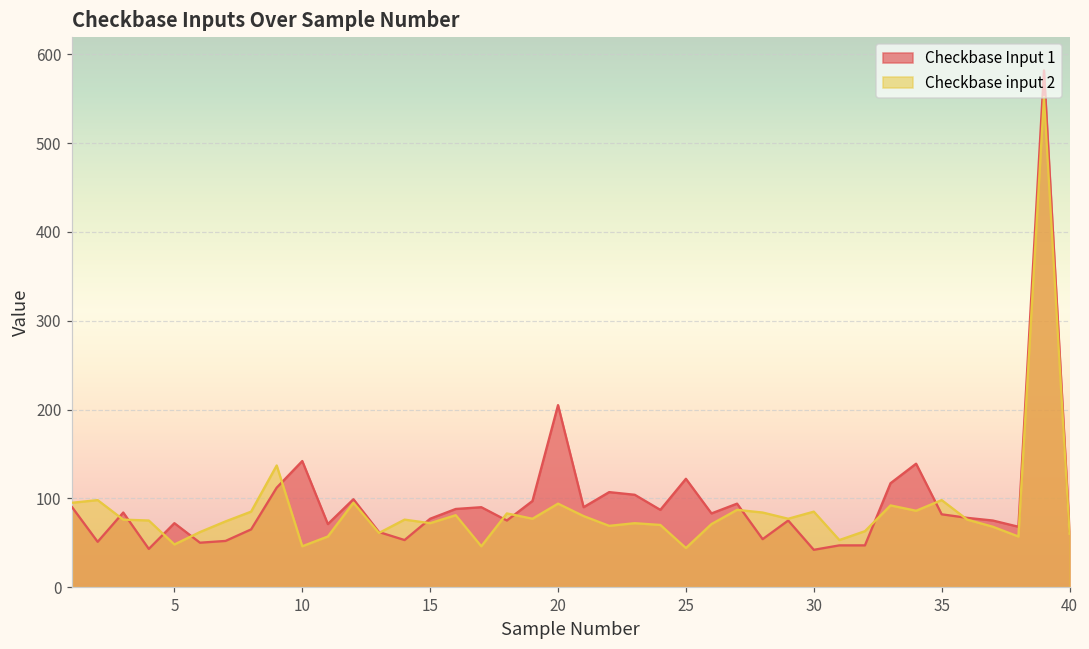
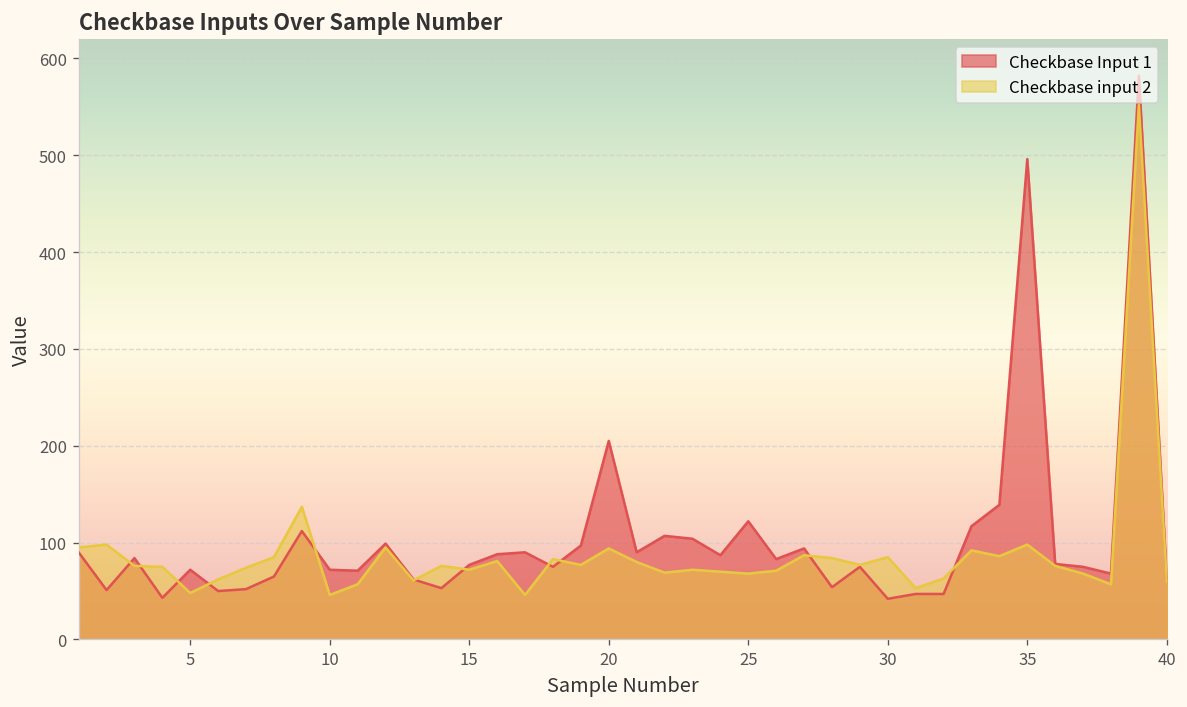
Checkbase Input 1, 10: 140 -> 70
Checkbase input 2, 25: 40 -> 70
Checkbase Input 1, 35: 80 -> 500
